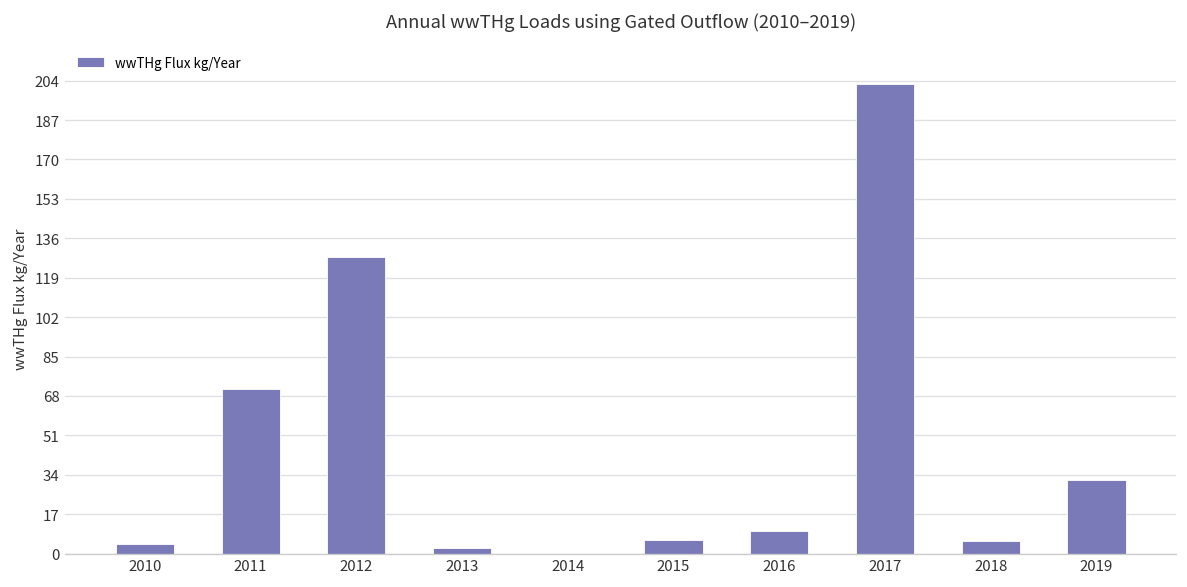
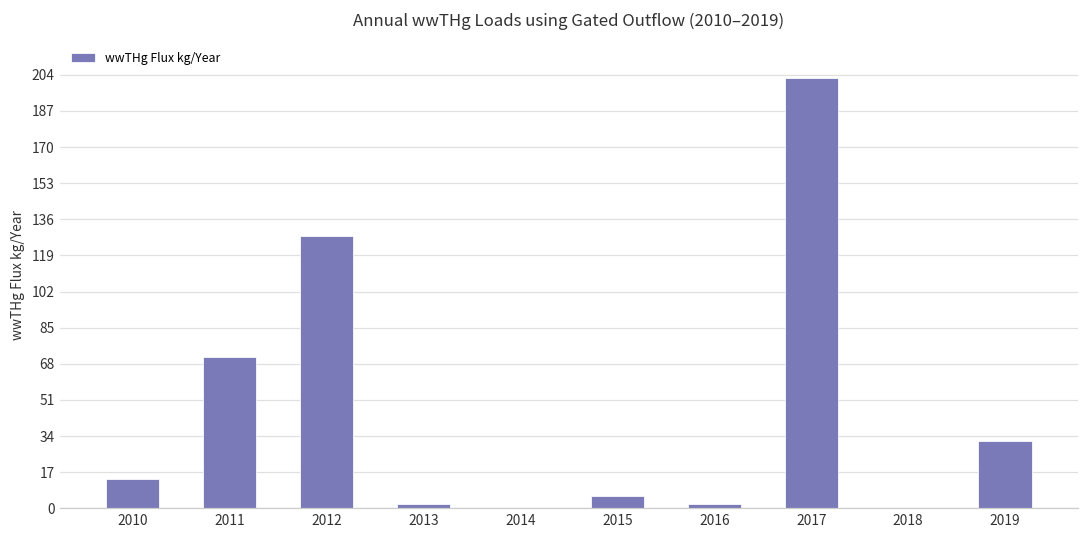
2010: 4 -> 14
2016: 10 -> 2
2018: 5 -> 0
